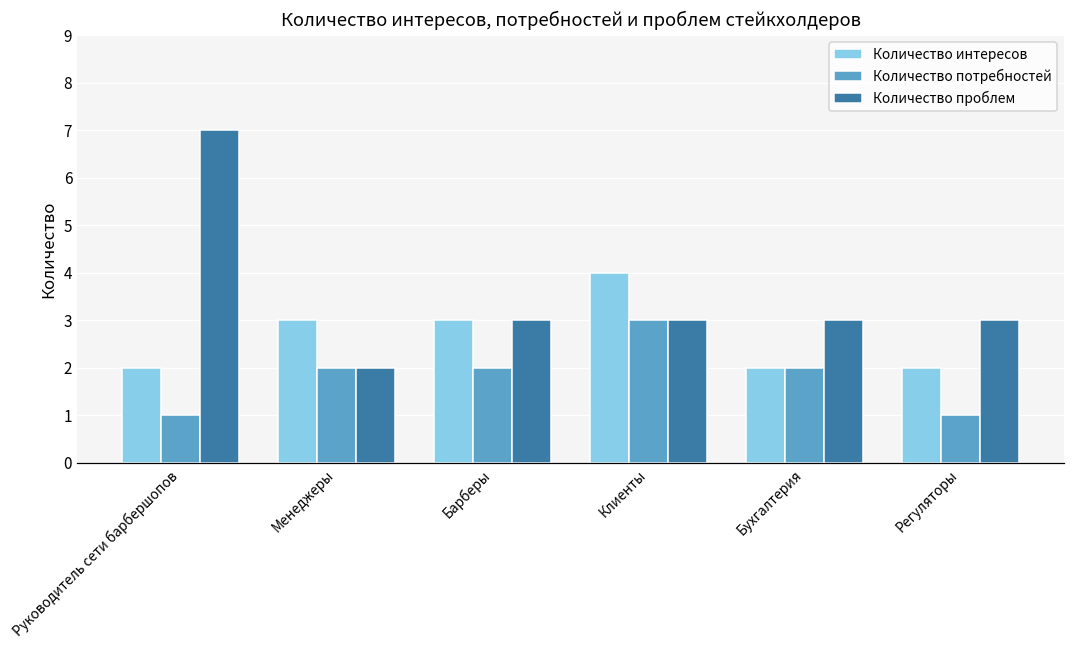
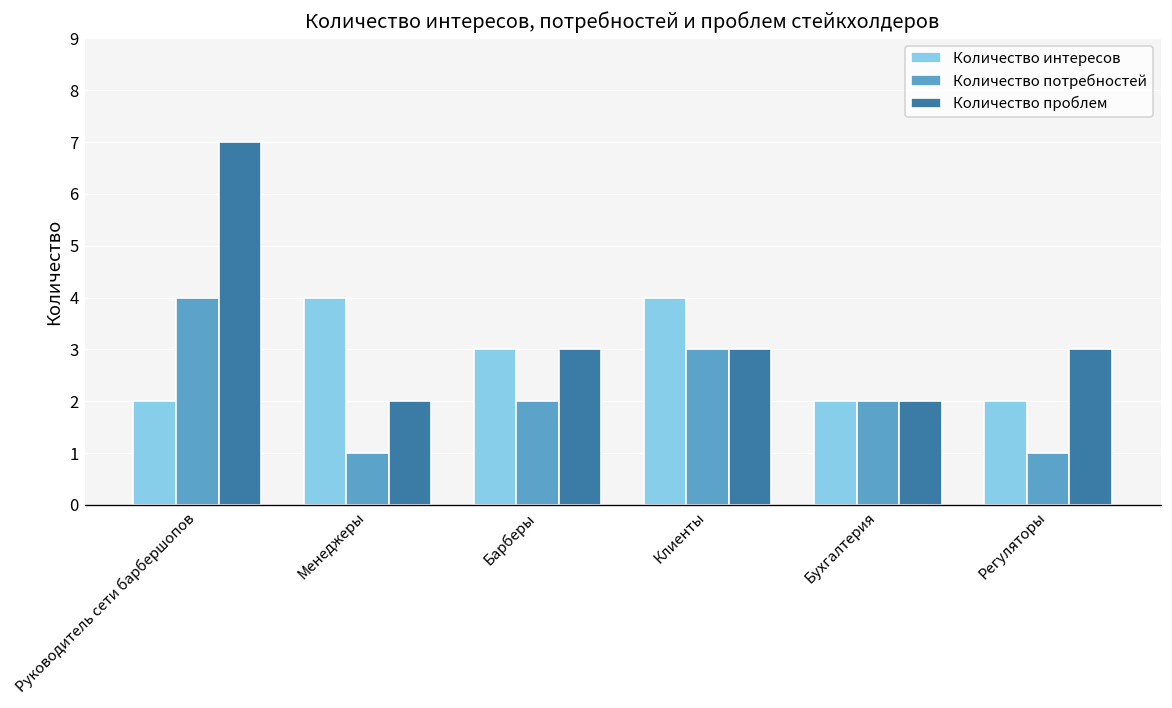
Количество потребностей, Руководитель сети барбершопов: 1 -> 4
Количество интересов, Менеджеры: 3 -> 4
Количество потребностей, Менеджеры: 2 -> 1
Количество проблем, Бухгалтерия: 3 -> 2
